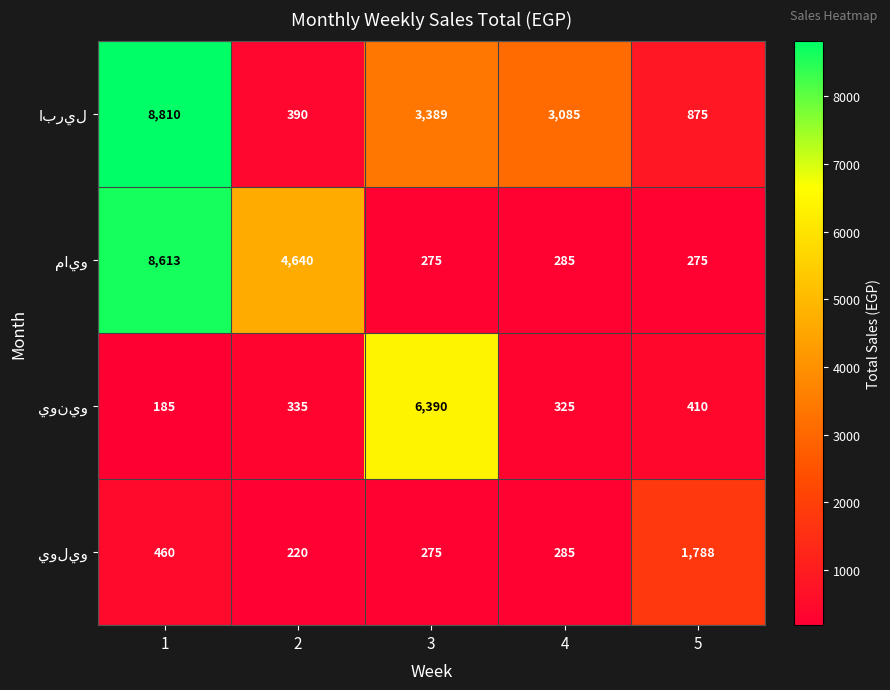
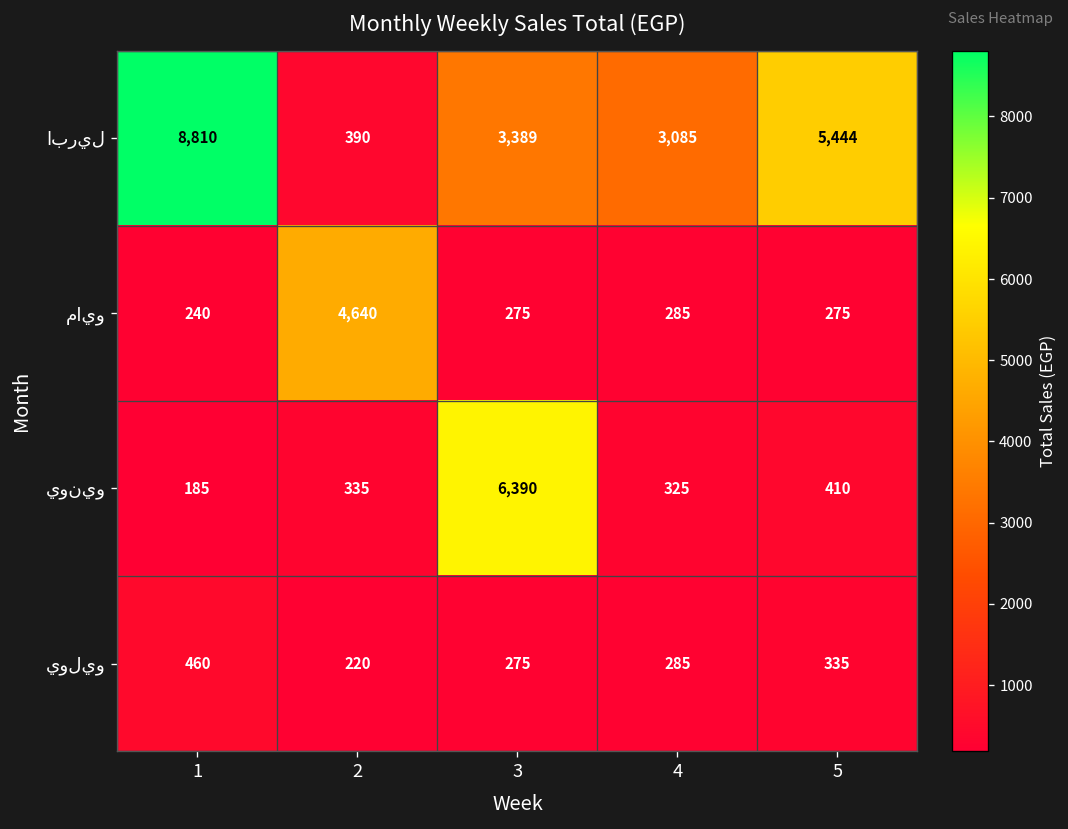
ابريل, 5: 875 -> 5,444
مايو, 1: 8,613 -> 240
يوليو, 5: 1,788 -> 335
